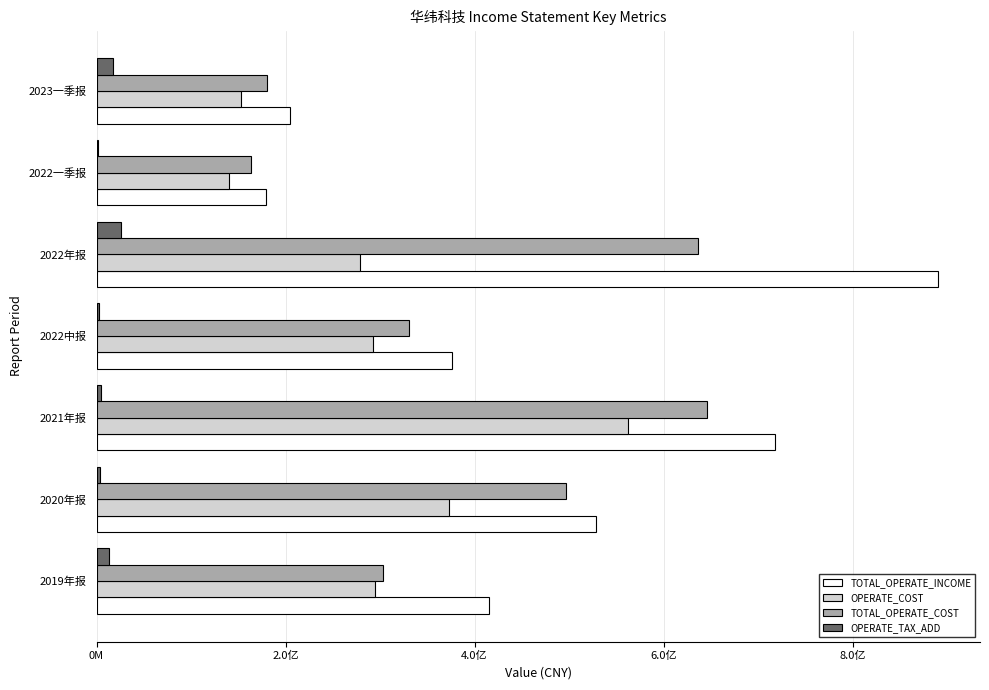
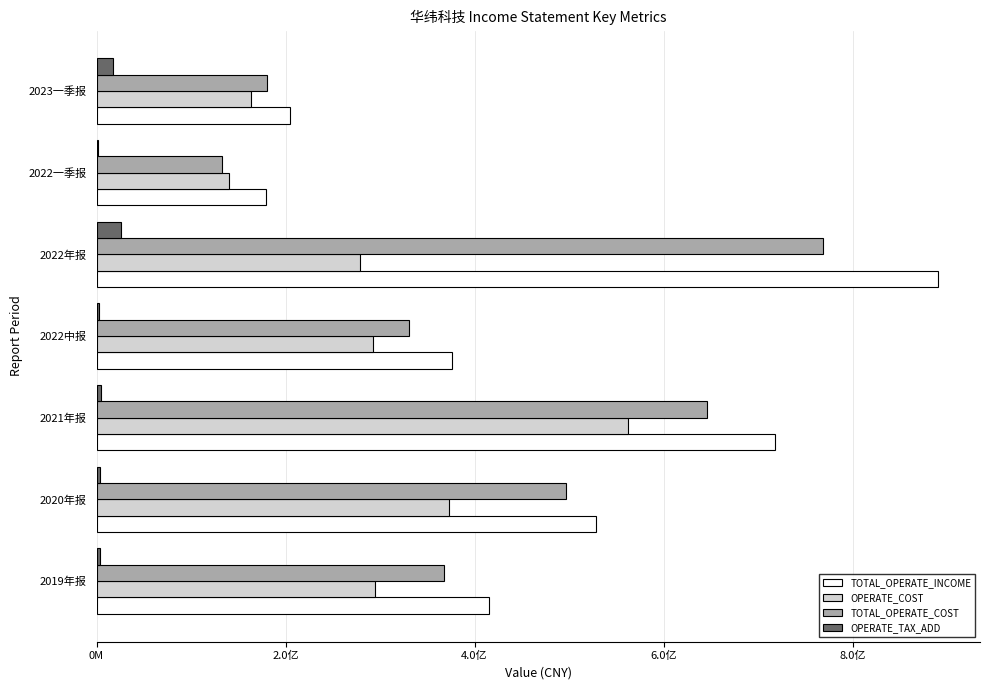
OPERATE_COST, 2023一季报: 1.5亿 -> 1.6亿
TOTAL_OPERATE_COST, 2022一季报: 1.6亿 -> 1.3亿
TOTAL_OPERATE_COST, 2022年报: 6.4亿 -> 7.7亿
OPERATE_TAX_ADD, 2019年报: 0.1亿 -> 0.0亿
TOTAL_OPERATE_COST, 2019年报: 3.0亿 -> 3.7亿
